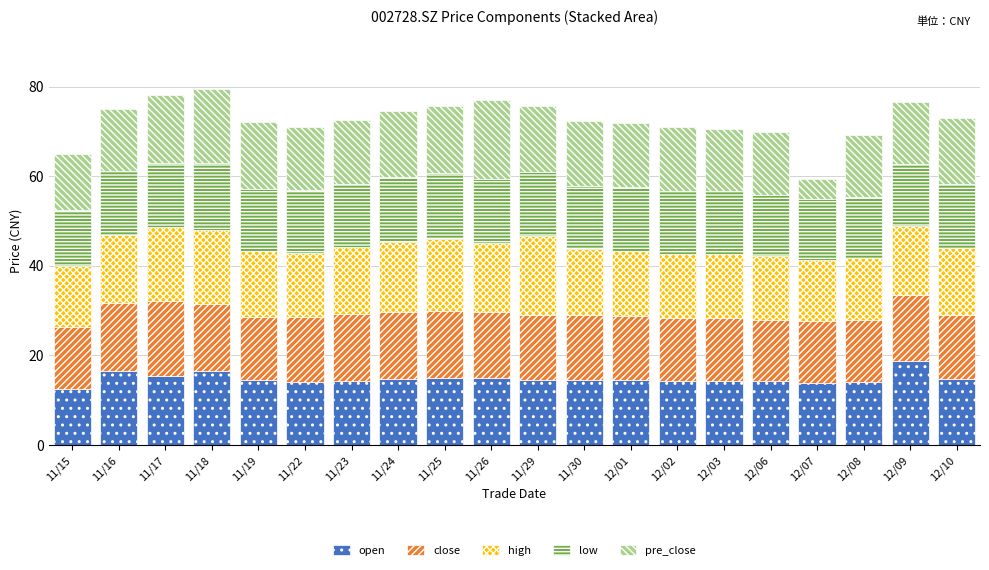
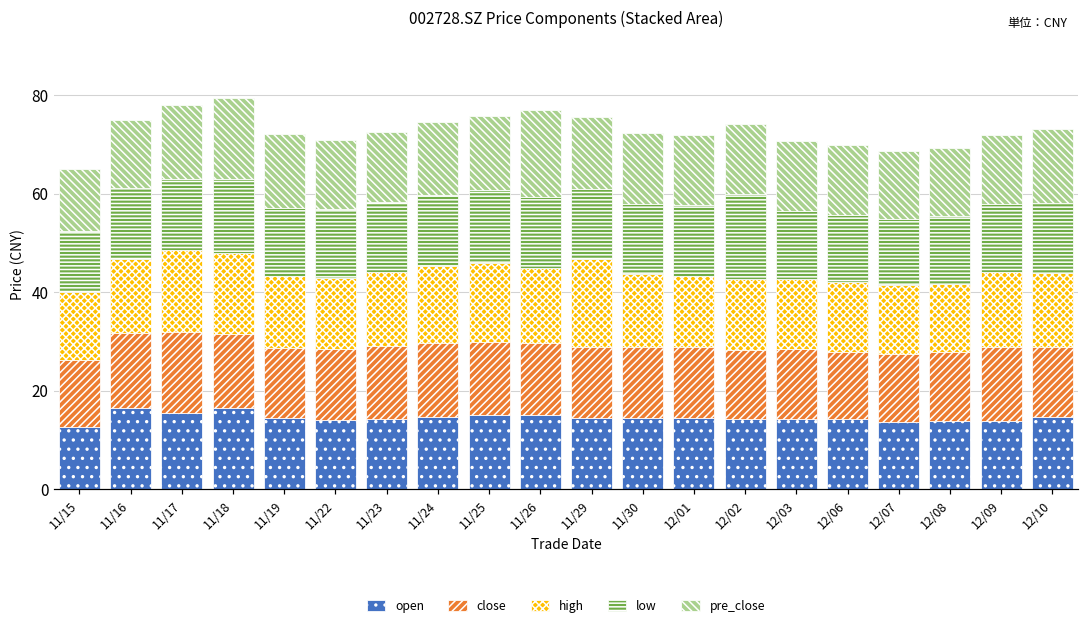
low, 12/02: 14 -> 17
pre_close, 12/07: 4 -> 14
open, 12/09: 19 -> 14
